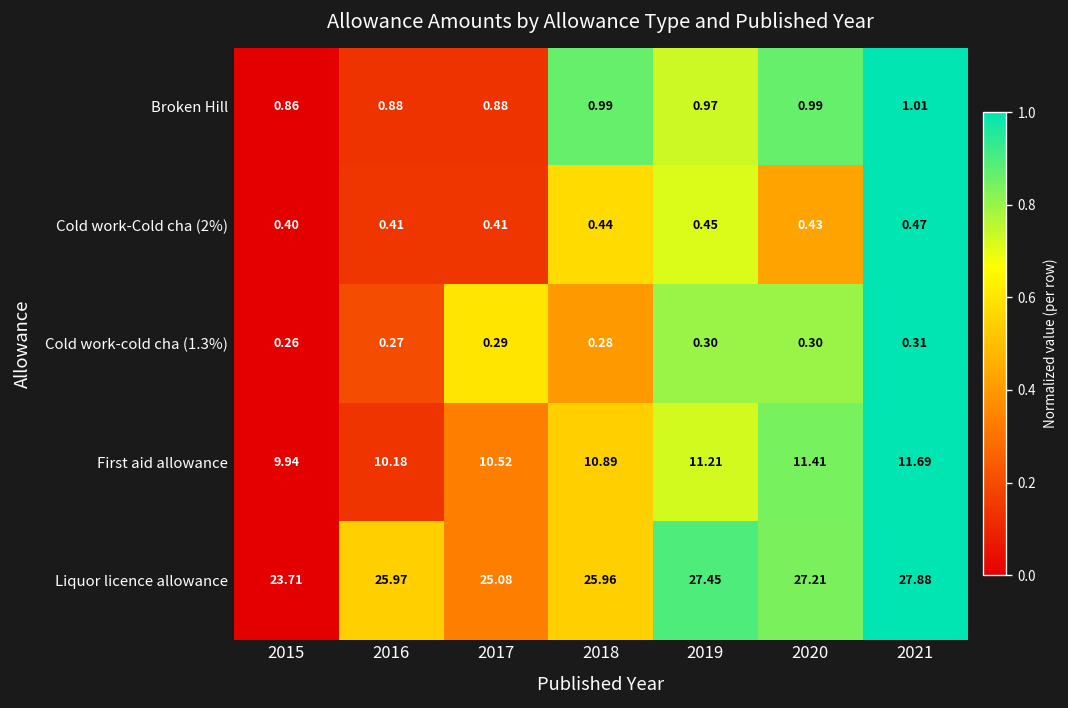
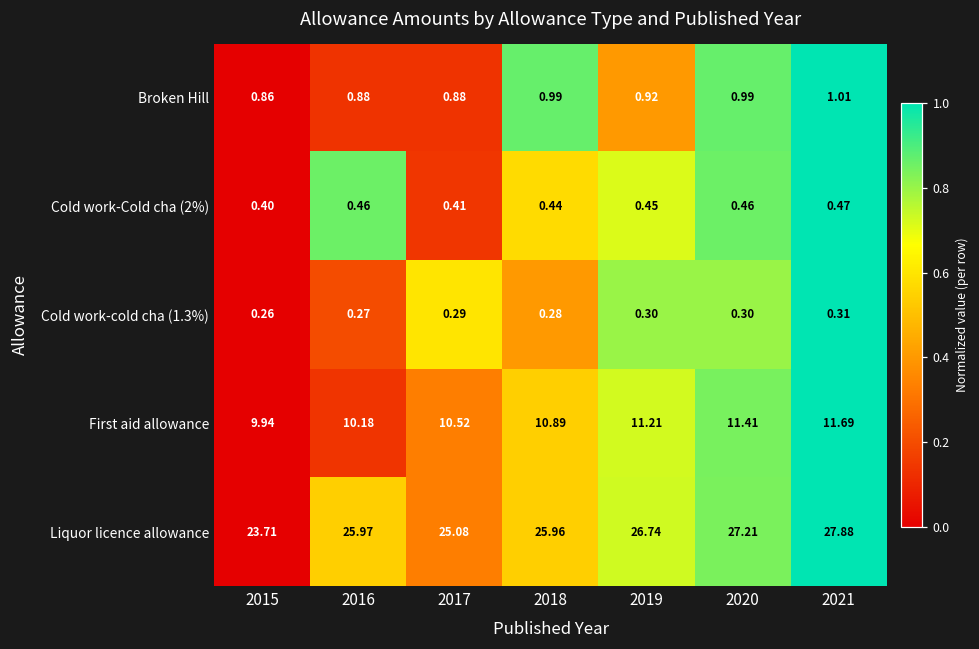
Broken Hill, 2019: 0.97 -> 0.92
Cold work-Cold cha (2%), 2016: 0.41 -> 0.46
Cold work-Cold cha (2%), 2020: 0.43 -> 0.46
Liquor licence allowance, 2019: 27.45 -> 26.74
